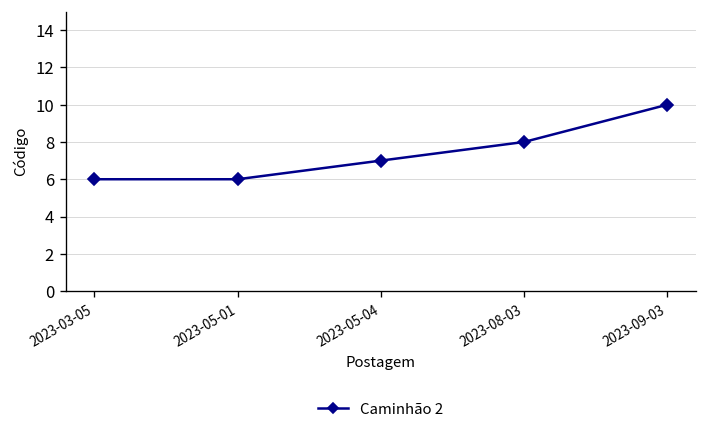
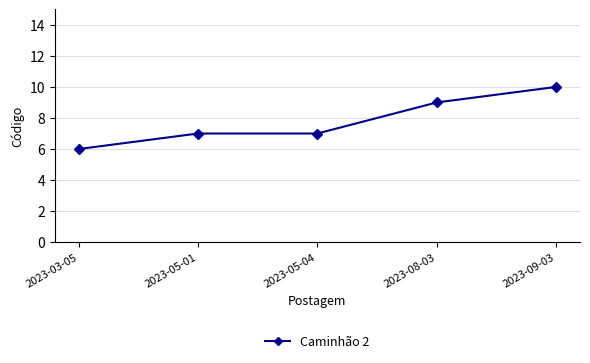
2023-05-01: 6 -> 7
2023-08-03: 8 -> 9
